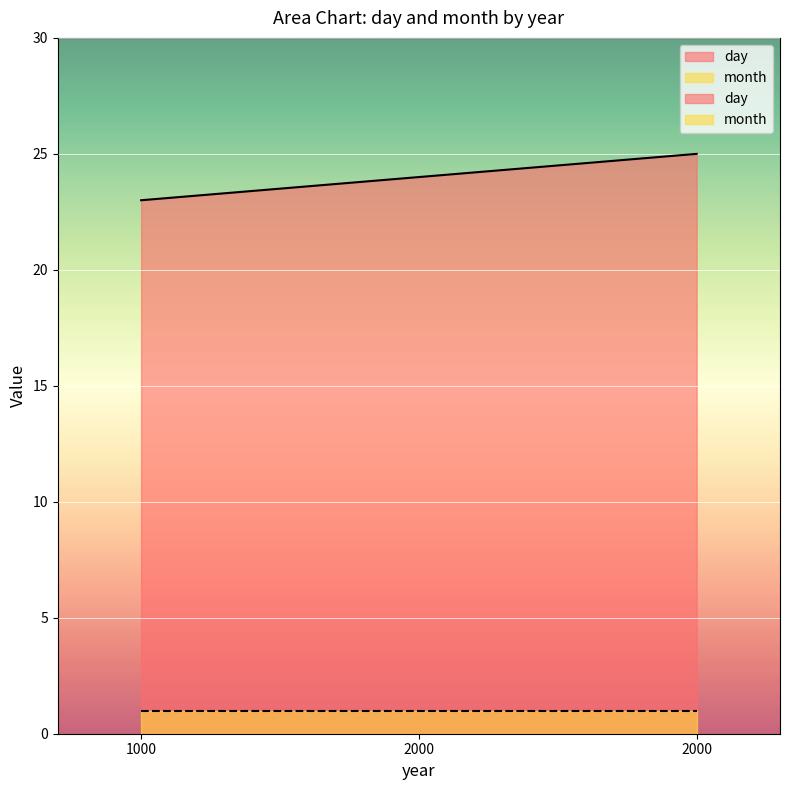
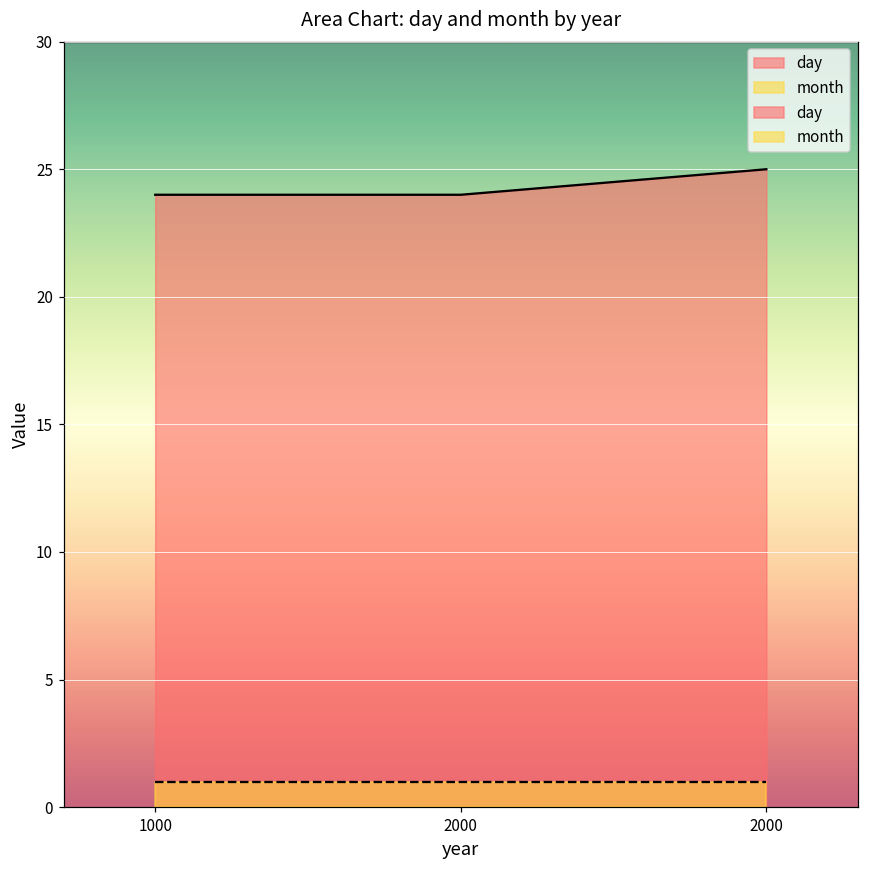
day, 1000: 23 -> 24
